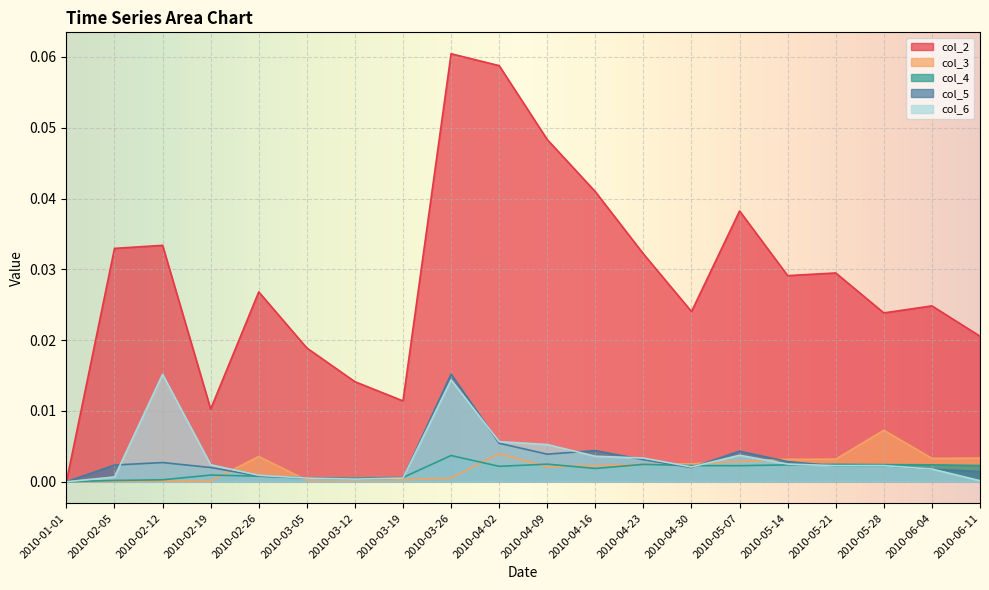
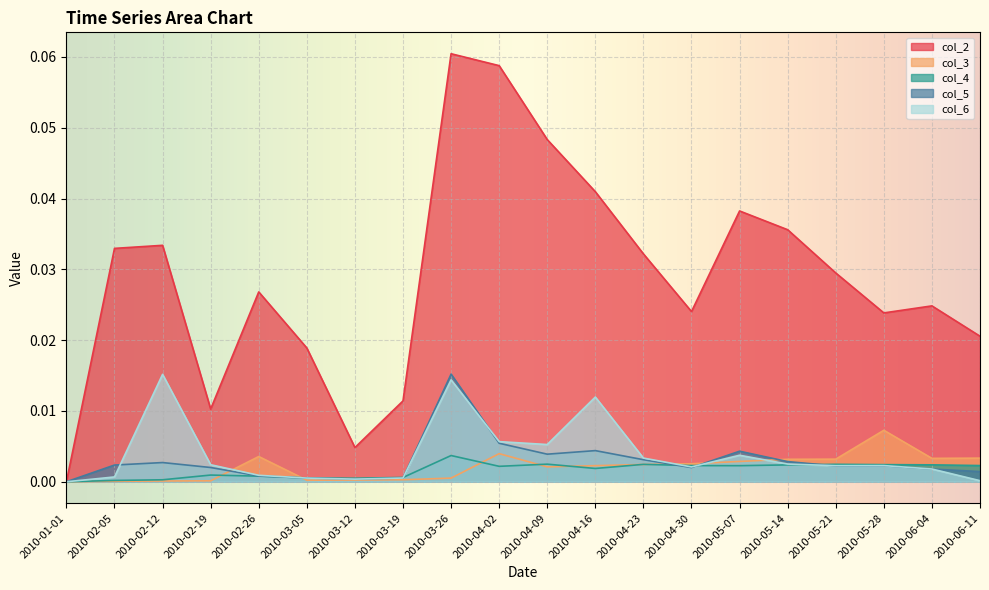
col_2, 2010-03-12: 0.014 -> 0.005
col_6, 2010-04-16: 0.004 -> 0.012
col_2, 2010-05-14: 0.029 -> 0.036
